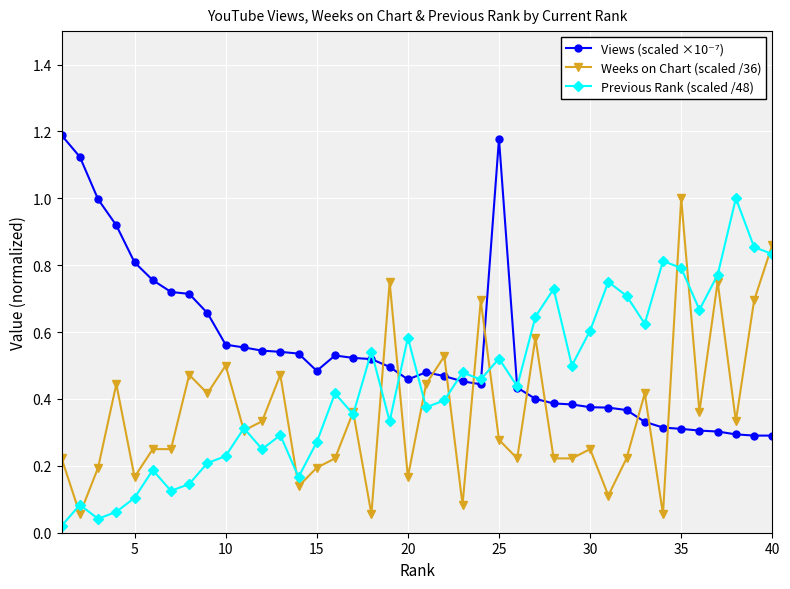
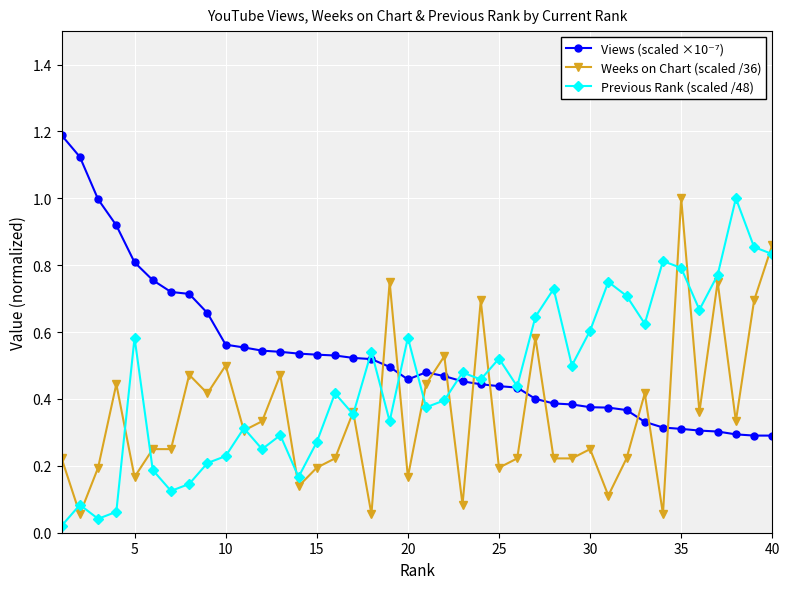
Previous Rank (scaled /48), 5: 0.10 -> 0.58
Views (scaled ×10⁻⁷), 15: 0.48 -> 0.53
Views (scaled ×10⁻⁷), 25: 1.18 -> 0.44
Weeks on Chart (scaled /36), 25: 0.28 -> 0.19
